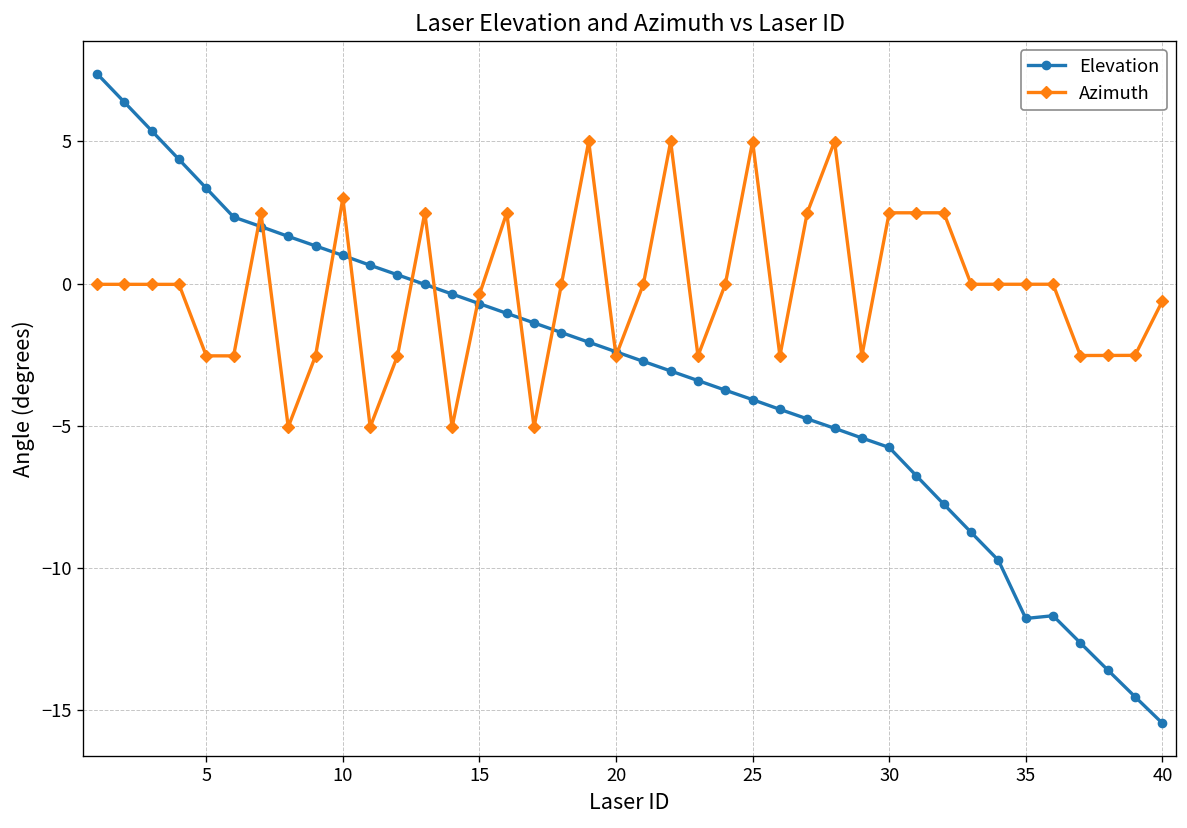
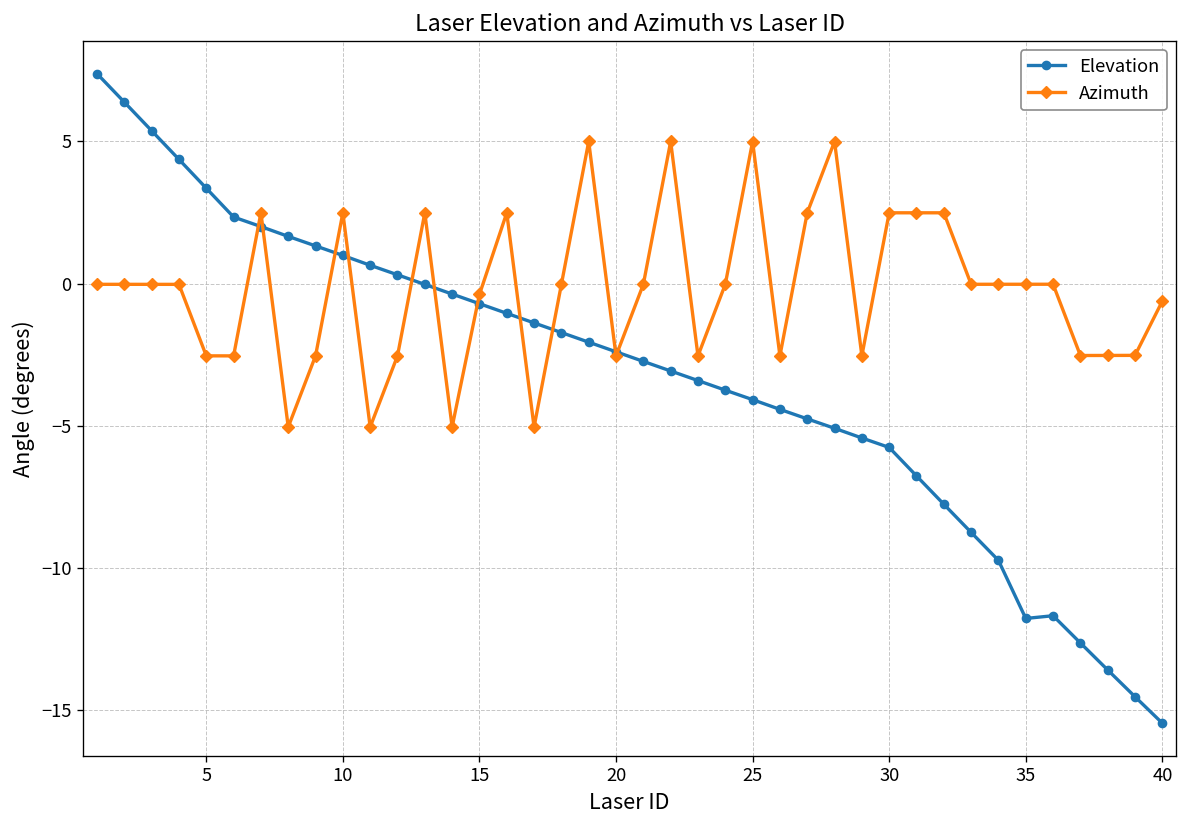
Azimuth, 10: 3.0 -> 2.5
